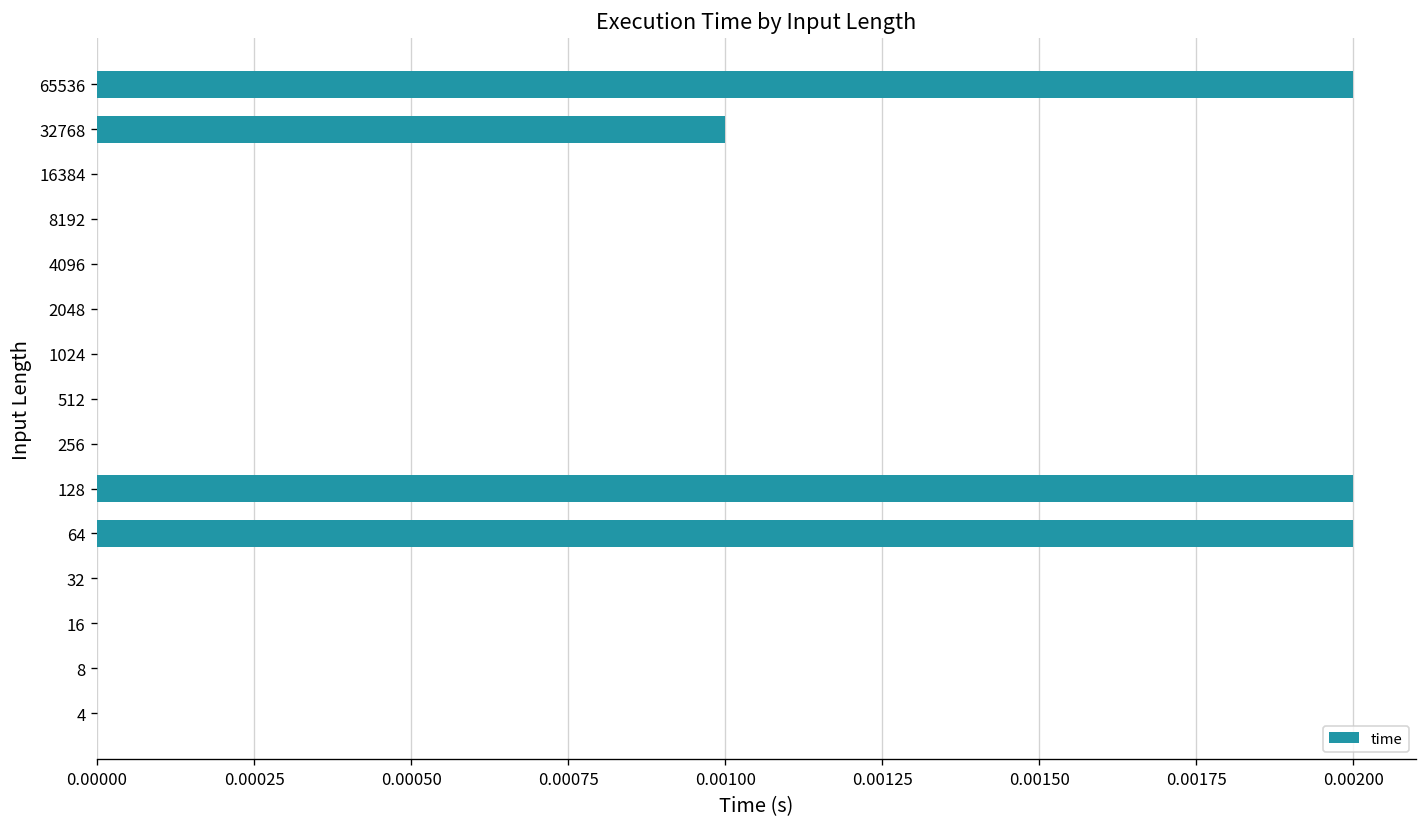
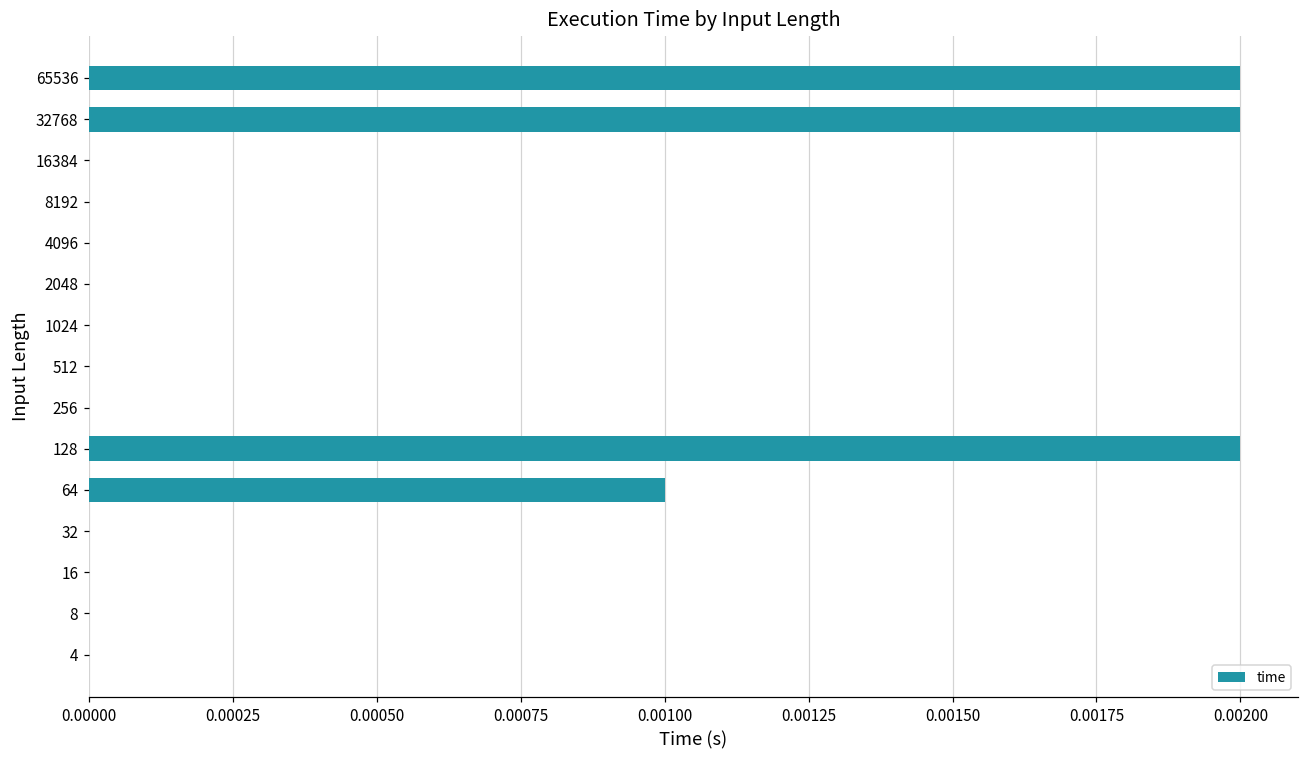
32768: 0.001 -> 0.002
64: 0.002 -> 0.001
